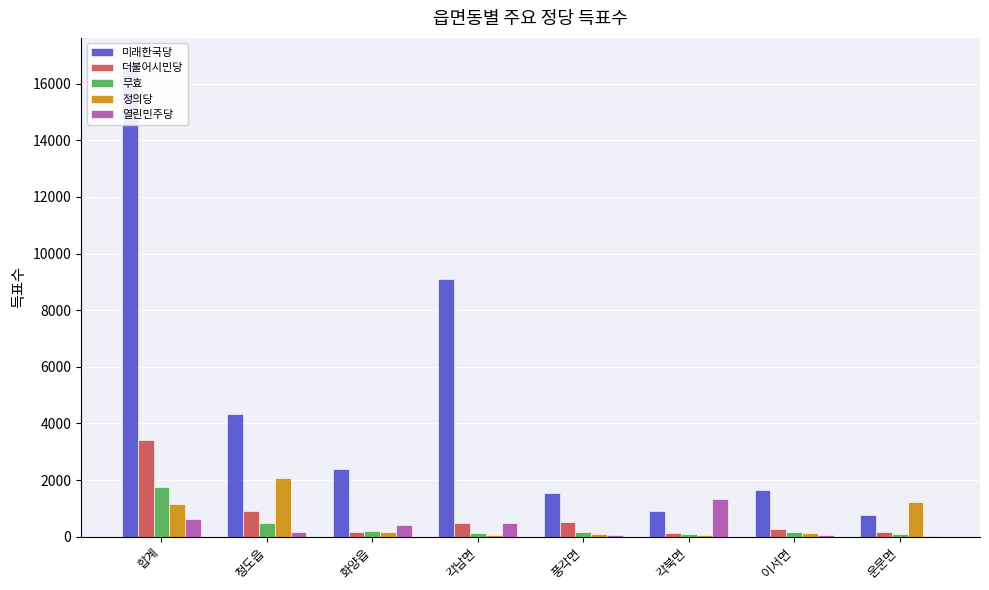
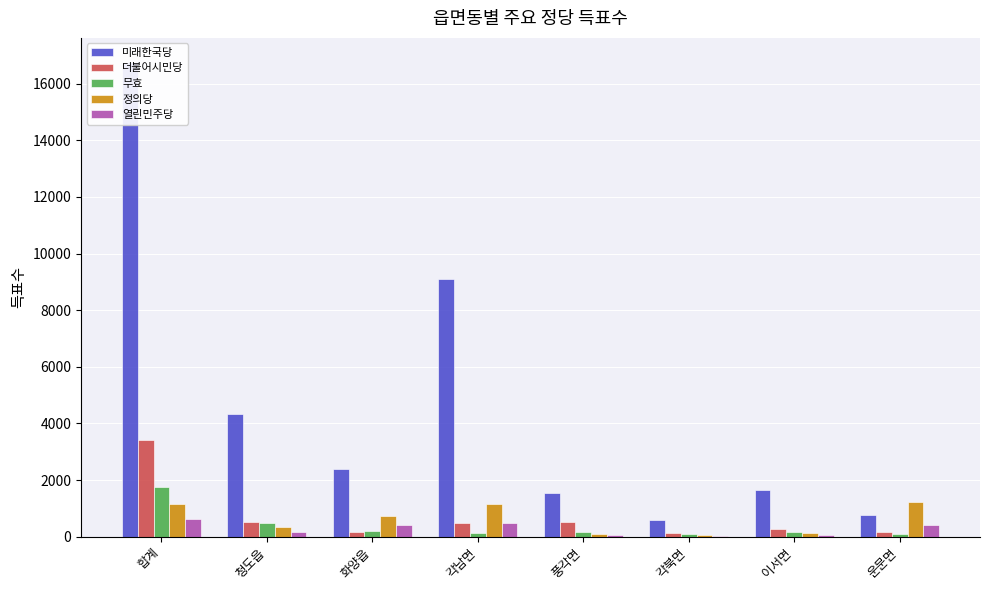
더불어시민당, 청도읍: 900 -> 500
정의당, 청도읍: 2100 -> 300
정의당, 화양읍: 200 -> 700
정의당, 각남면: 100 -> 1100
미래한국당, 각북면: 900 -> 600
열린민주당, 각북면: 1300 -> 0
열린민주당, 운문면: 0 -> 400
